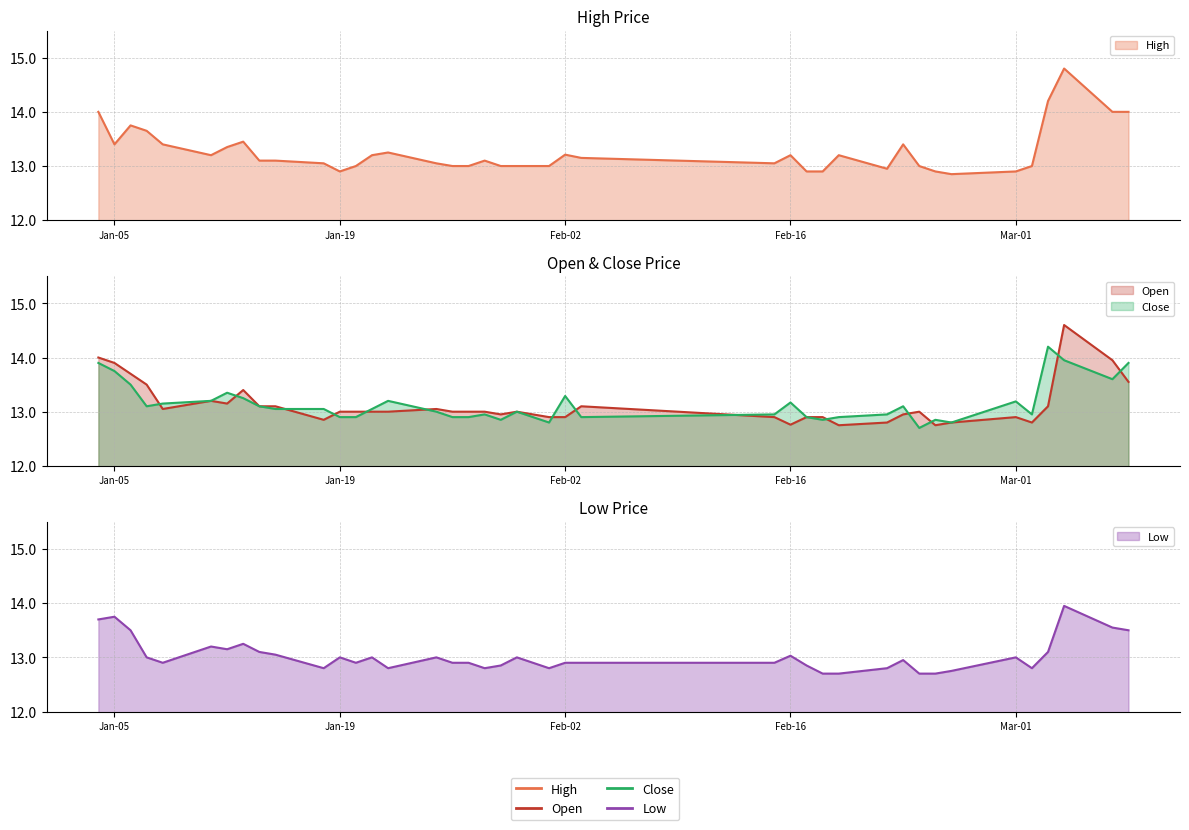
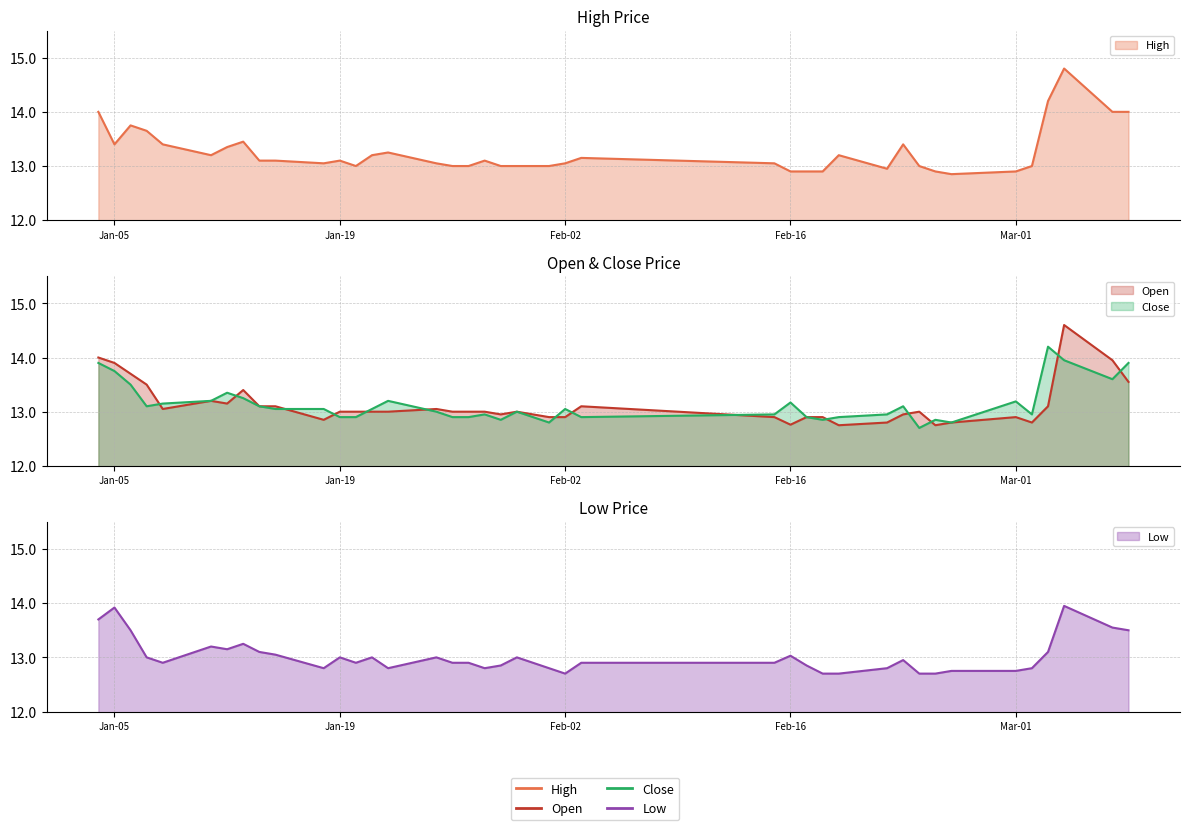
High Price, Jan-19: 12.9 -> 13.1
High Price, Feb-02: 13.2 -> 13.1
High Price, Feb-16: 13.2 -> 12.9
Open & Close Price, Close, Feb-02: 13.3 -> 13.1
Low Price, Jan-05: 13.8 -> 13.9
Low Price, Feb-02: 12.9 -> 12.7
Low Price, Mar-01: 13.0 -> 12.8
